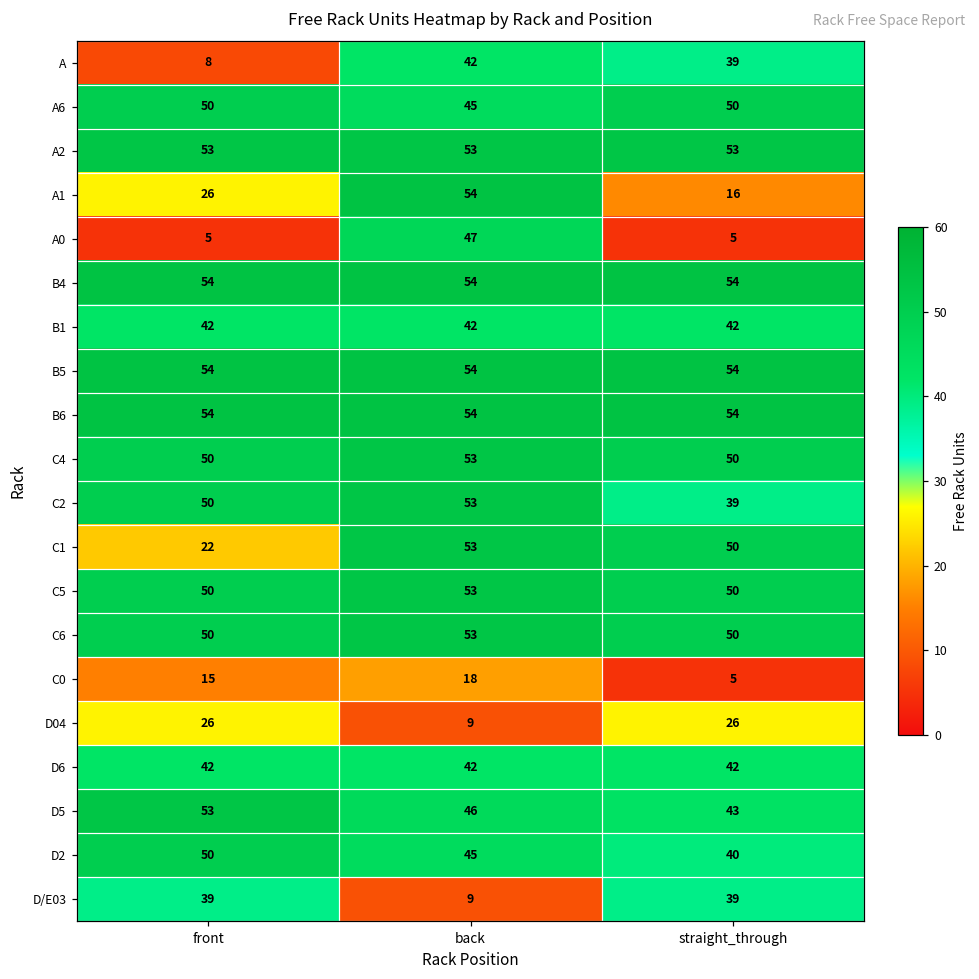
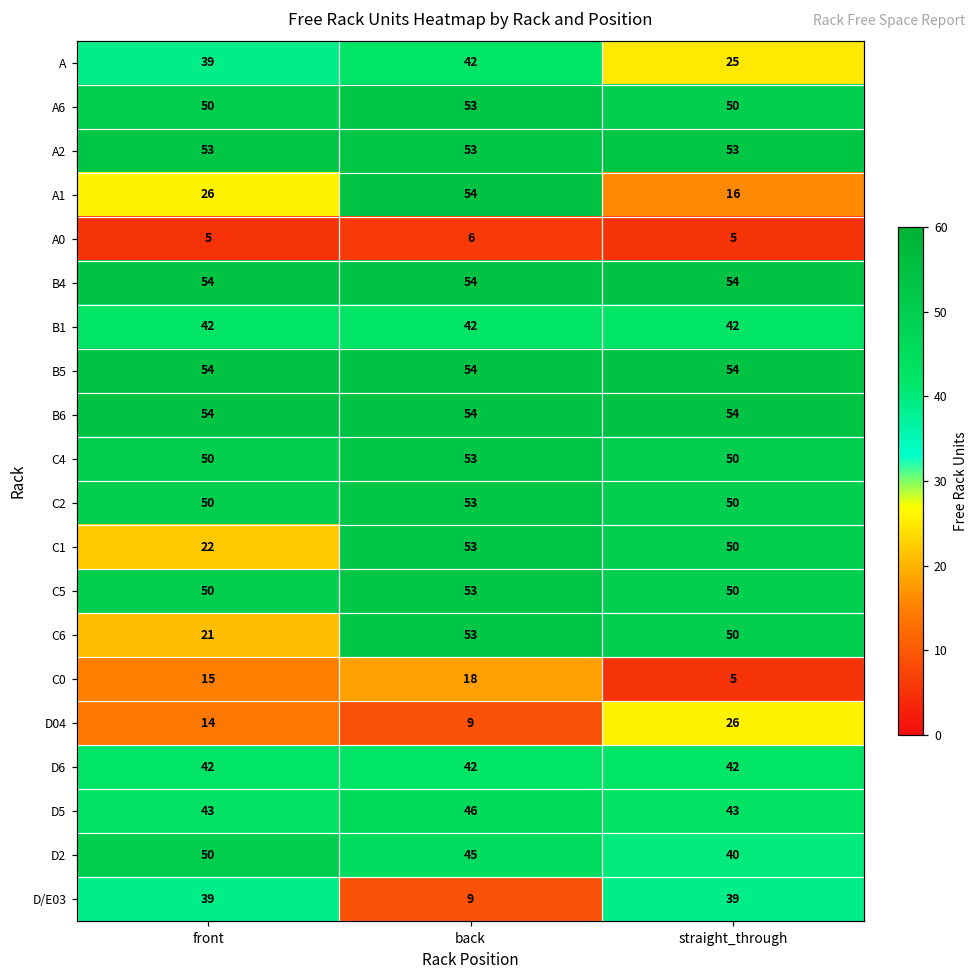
A, front: 8 -> 39
A, straight_through: 39 -> 25
A6, back: 45 -> 53
A0, back: 47 -> 6
C2, straight_through: 39 -> 50
C6, front: 50 -> 21
D04, front: 26 -> 14
D5, front: 53 -> 43
